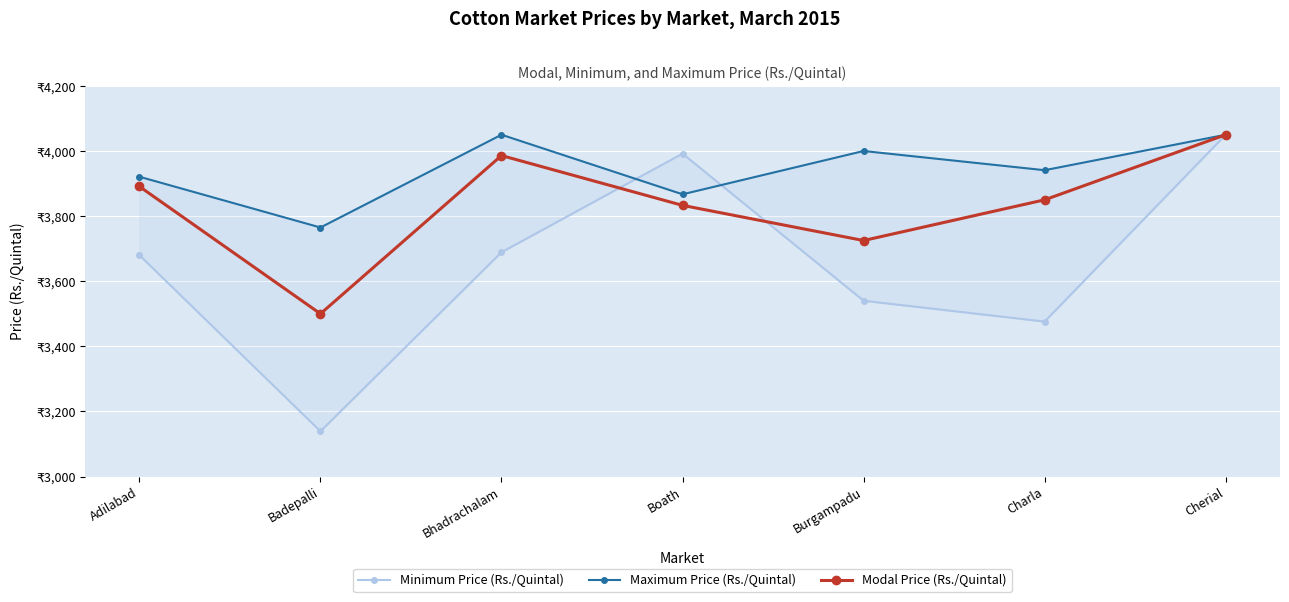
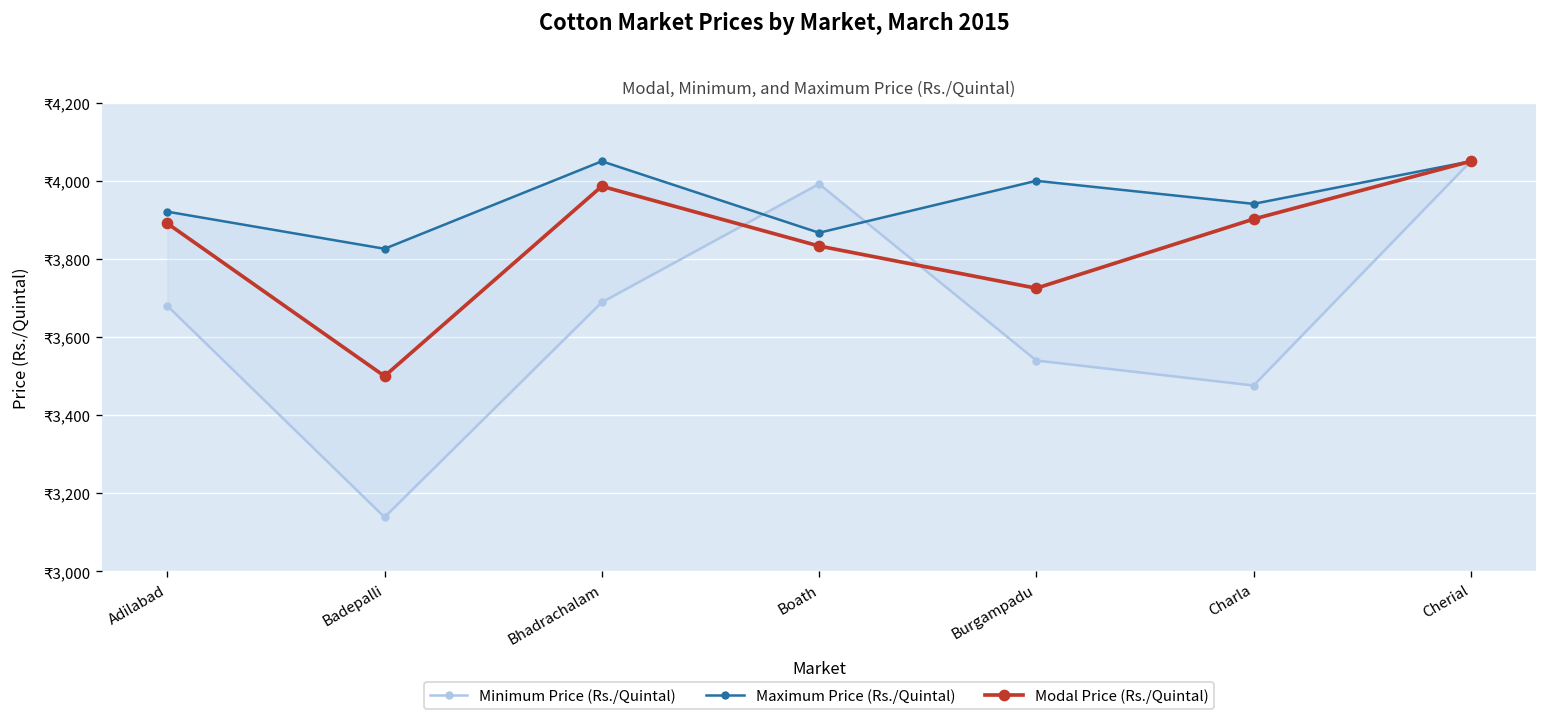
Maximum Price (Rs./Quintal), Badepalli: ₹3,770 -> ₹3,830
Modal Price (Rs./Quintal), Charla: ₹3,850 -> ₹3,900
